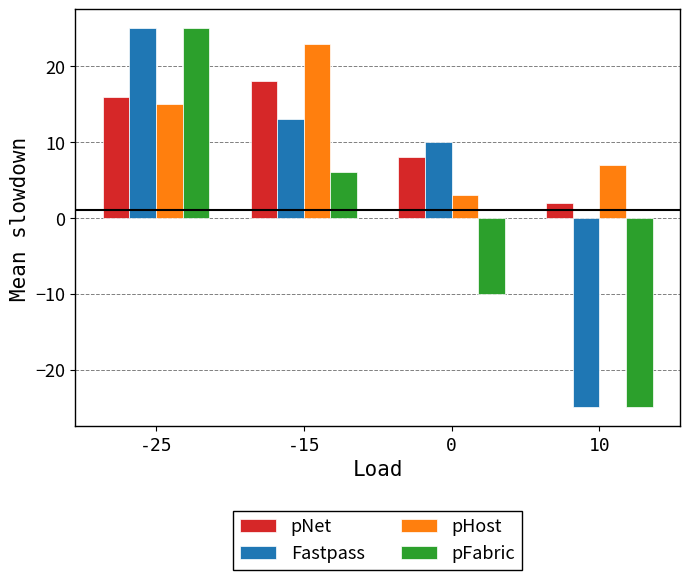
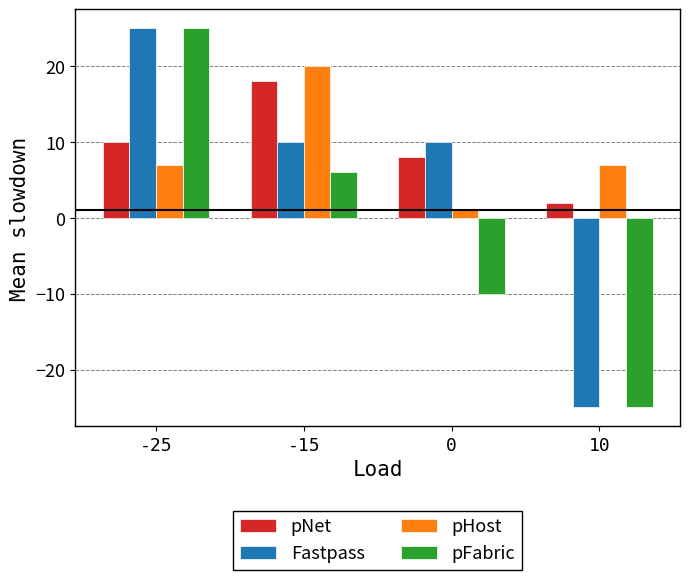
pNet, -25: 16 -> 10
pHost, -25: 15 -> 7
Fastpass, -15: 13 -> 10
pHost, -15: 23 -> 20
pHost, 0: 3 -> 1
